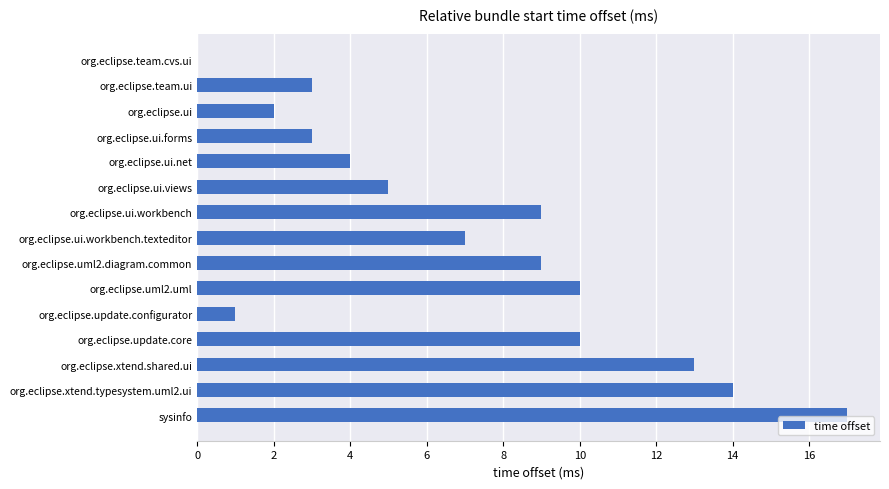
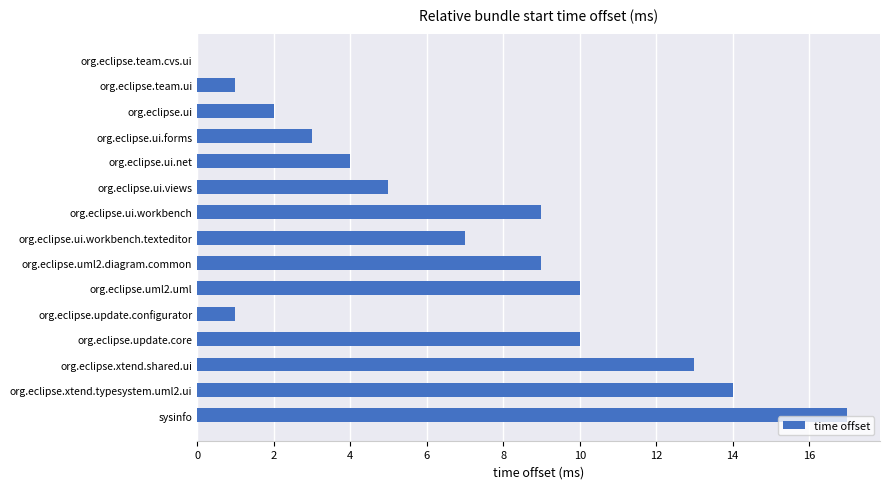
org.eclipse.team.ui: 3.0 -> 1.0
